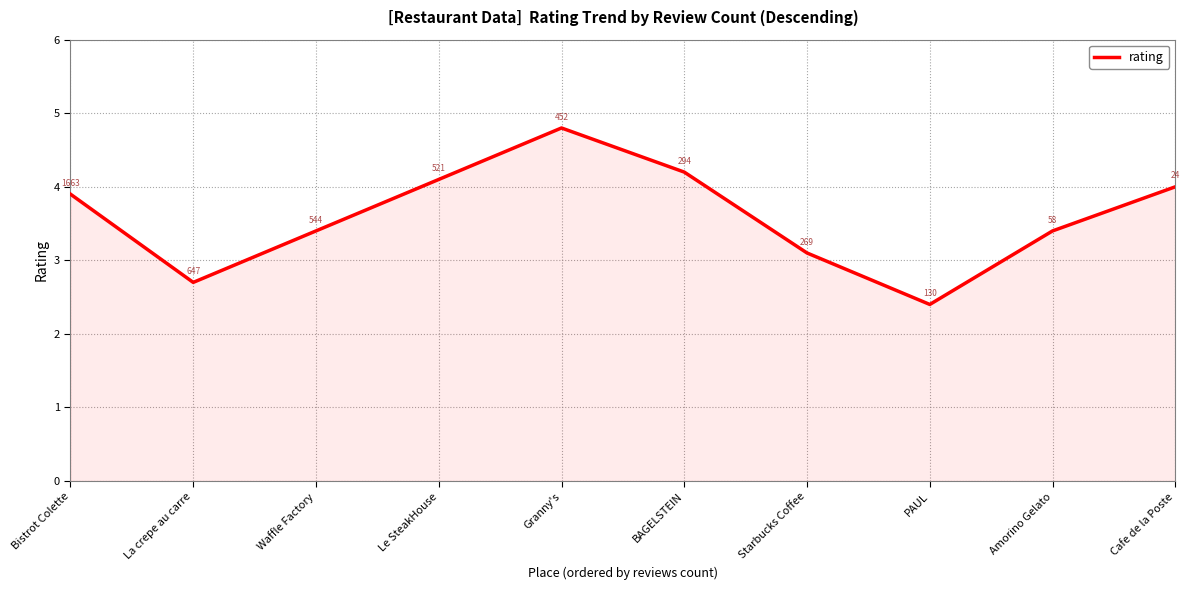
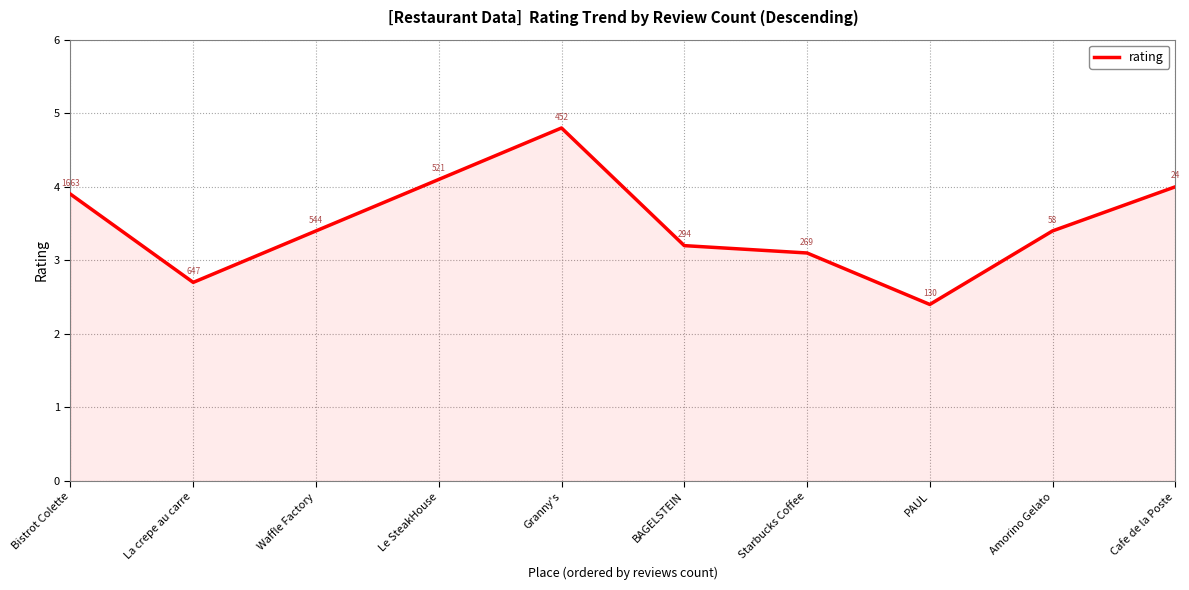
BAGELSTEIN: 4.2 -> 3.2
